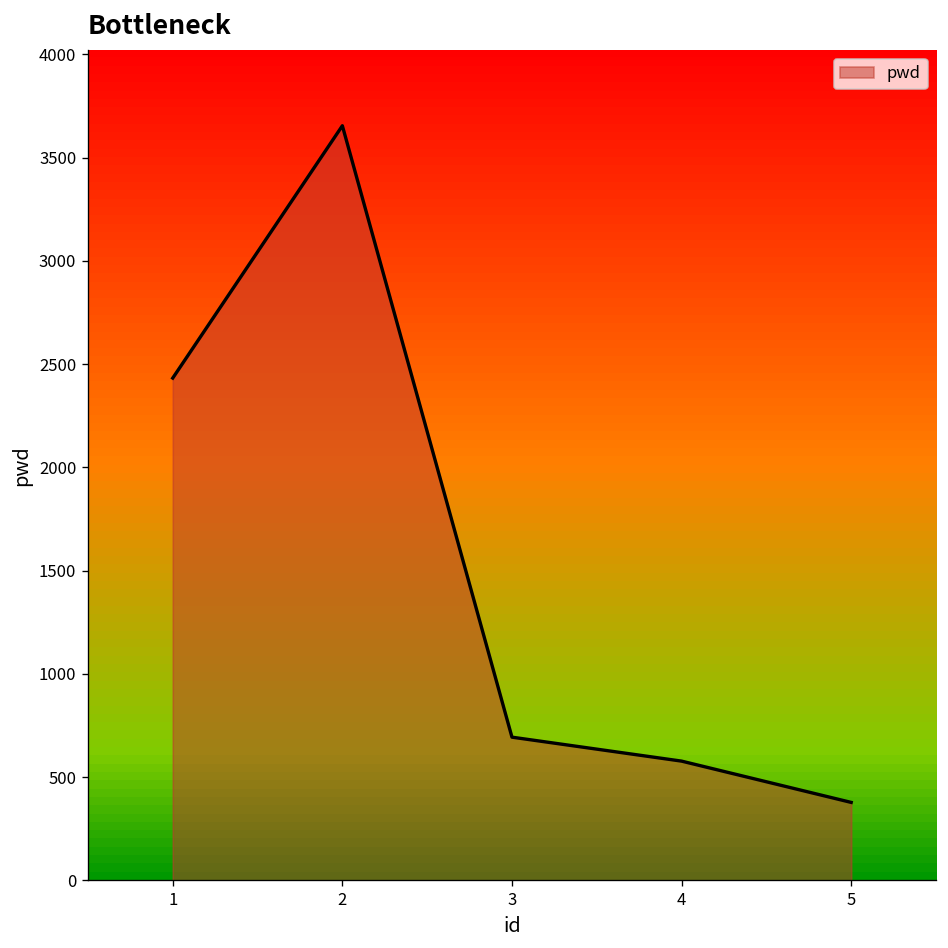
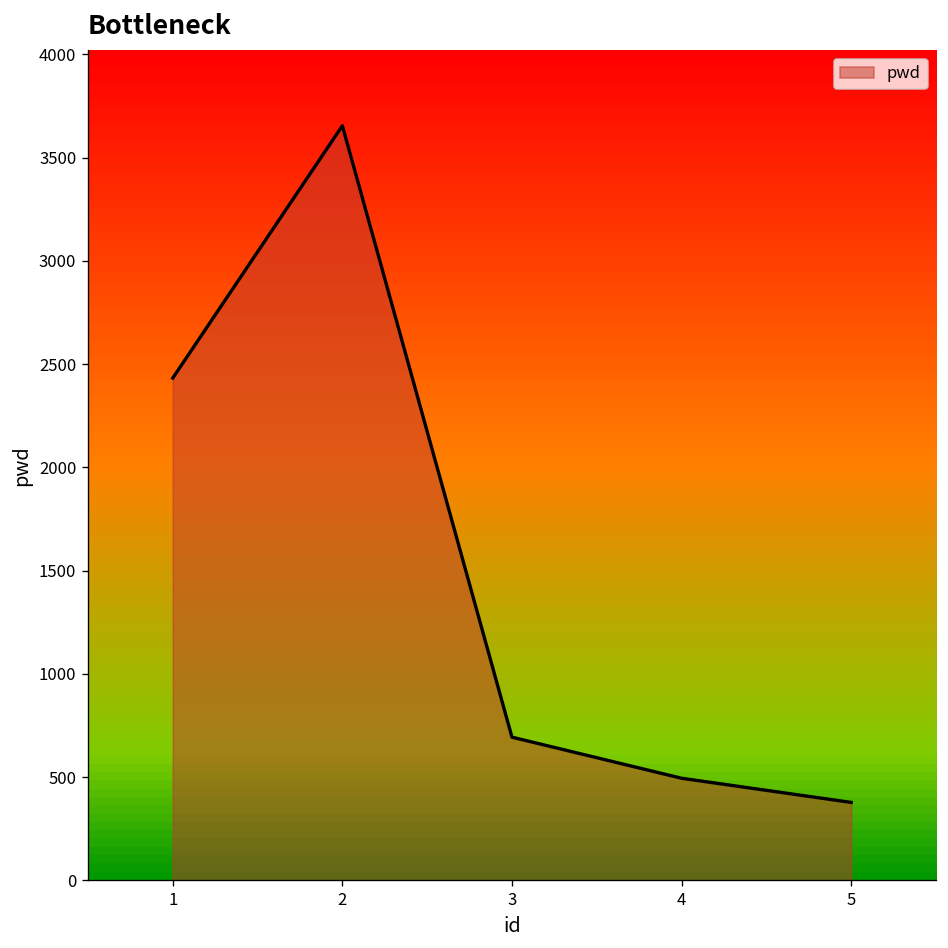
4: 580 -> 500
